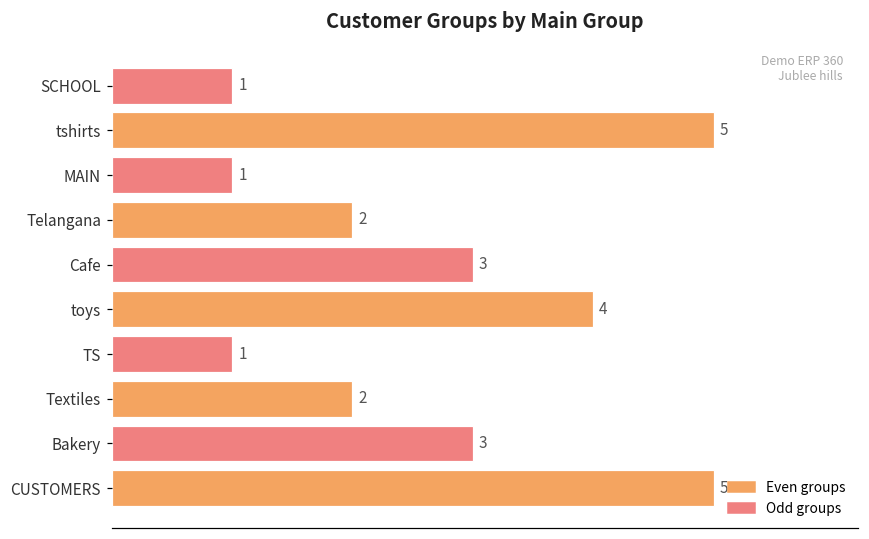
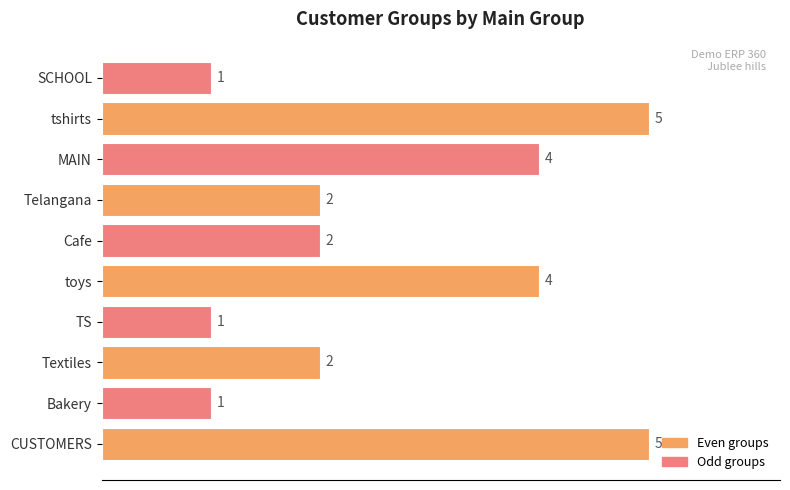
MAIN: 1 -> 4
Cafe: 3 -> 2
Bakery: 3 -> 1
